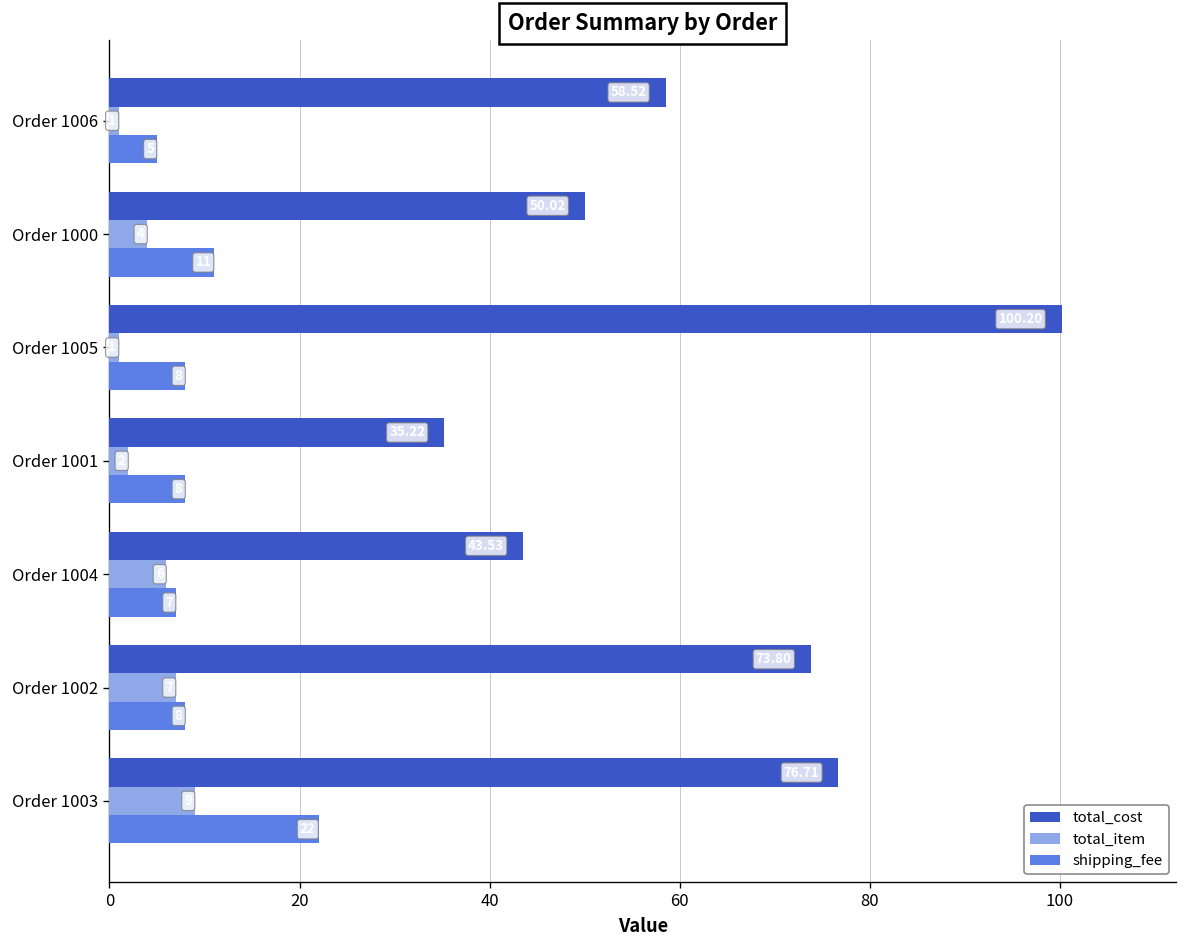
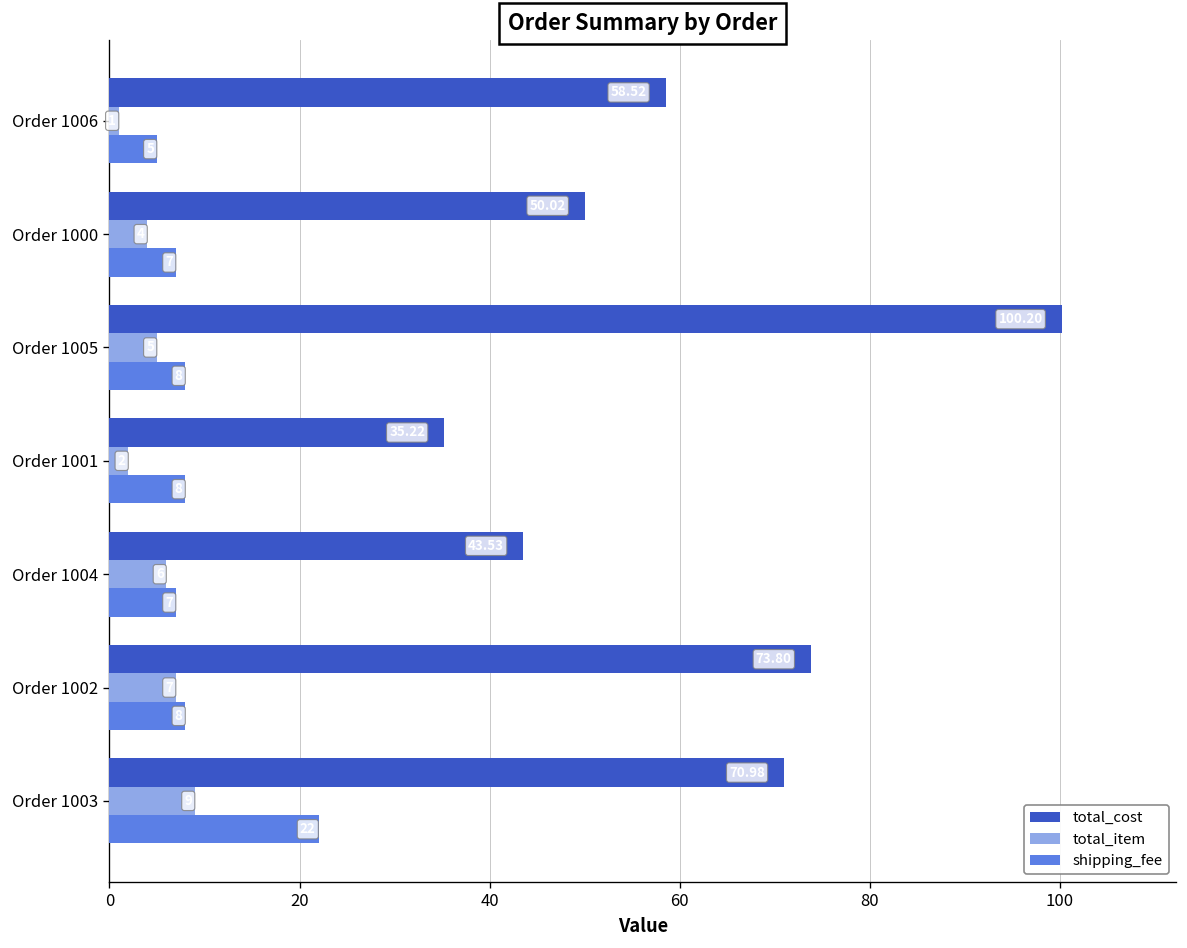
shipping_fee, Order 1000: 11 -> 7
total_item, Order 1005: 1 -> 5
total_cost, Order 1003: 77 -> 71
